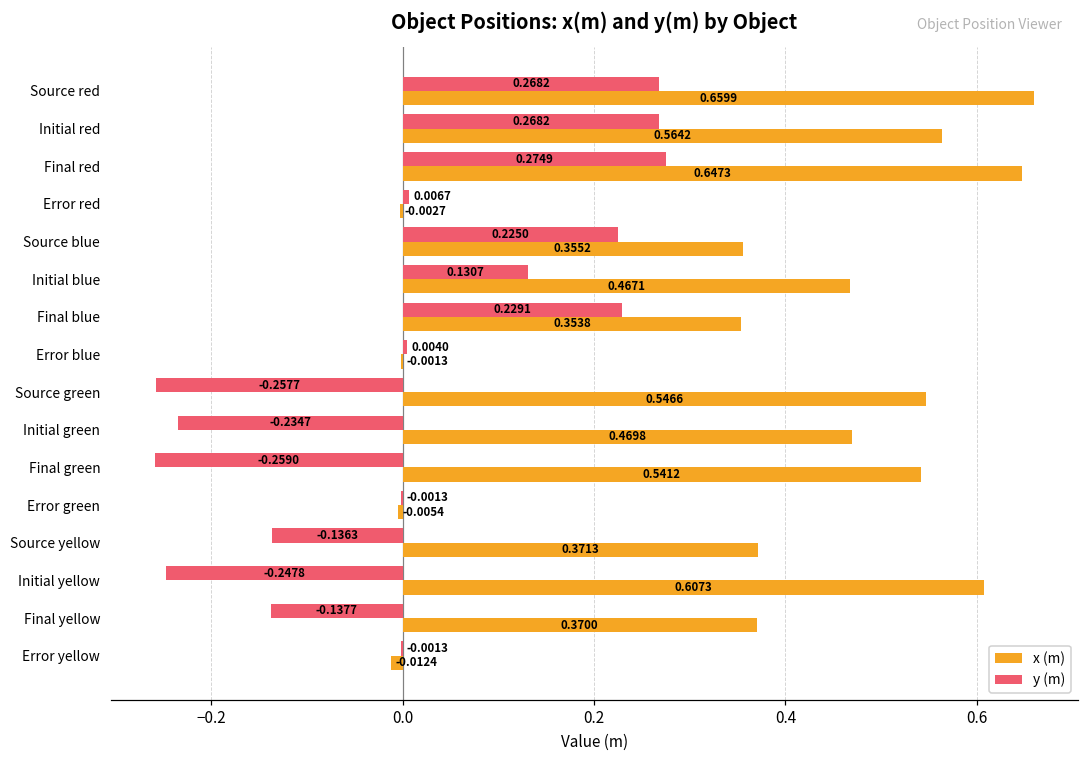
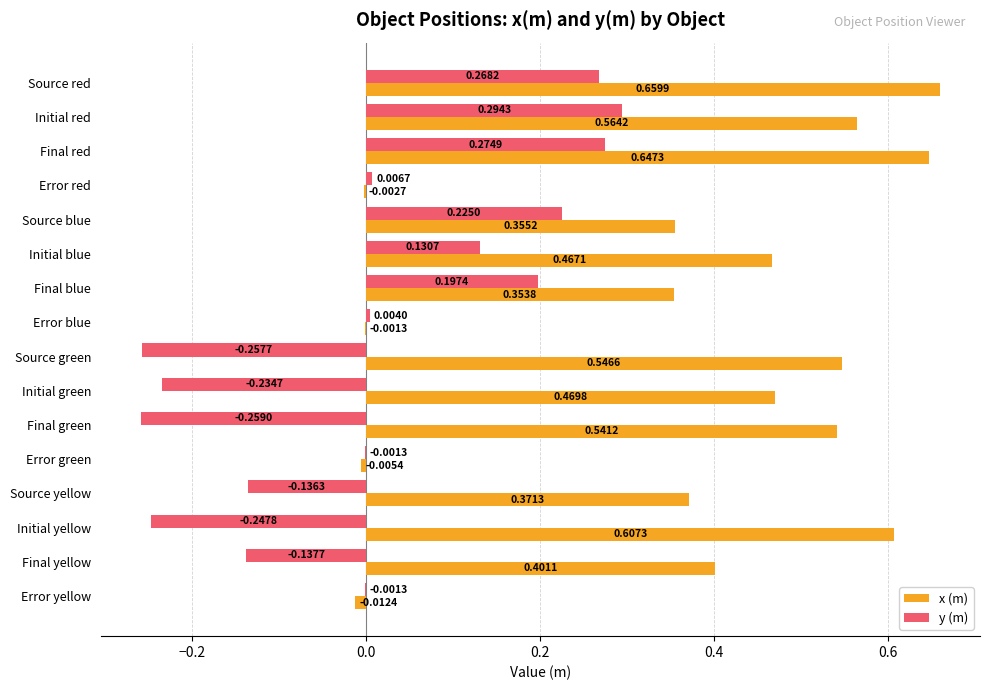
y (m), Initial red: 0.2682 -> 0.2943
y (m), Final blue: 0.2291 -> 0.1974
x (m), Final yellow: 0.3700 -> 0.4011
